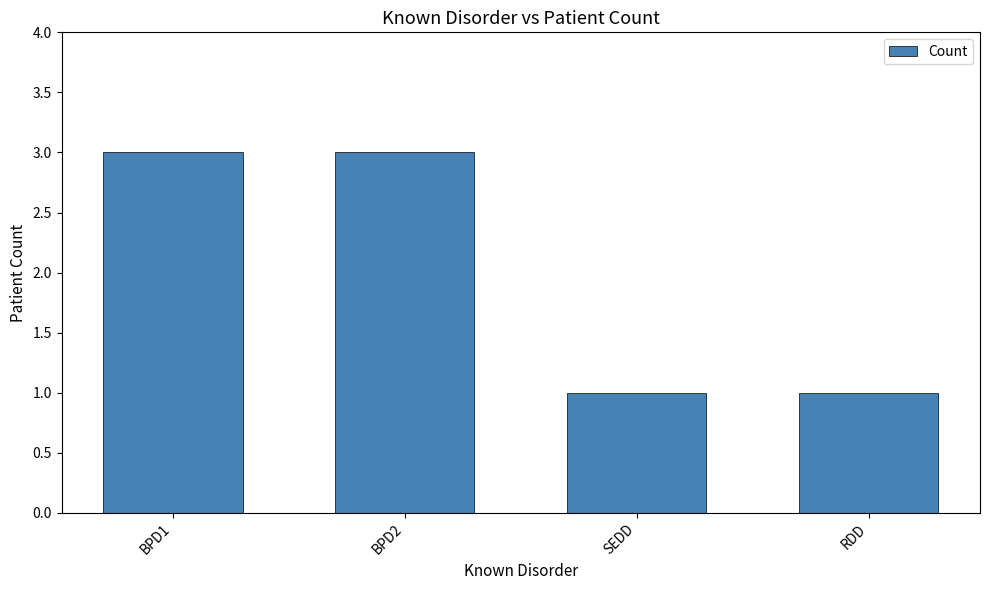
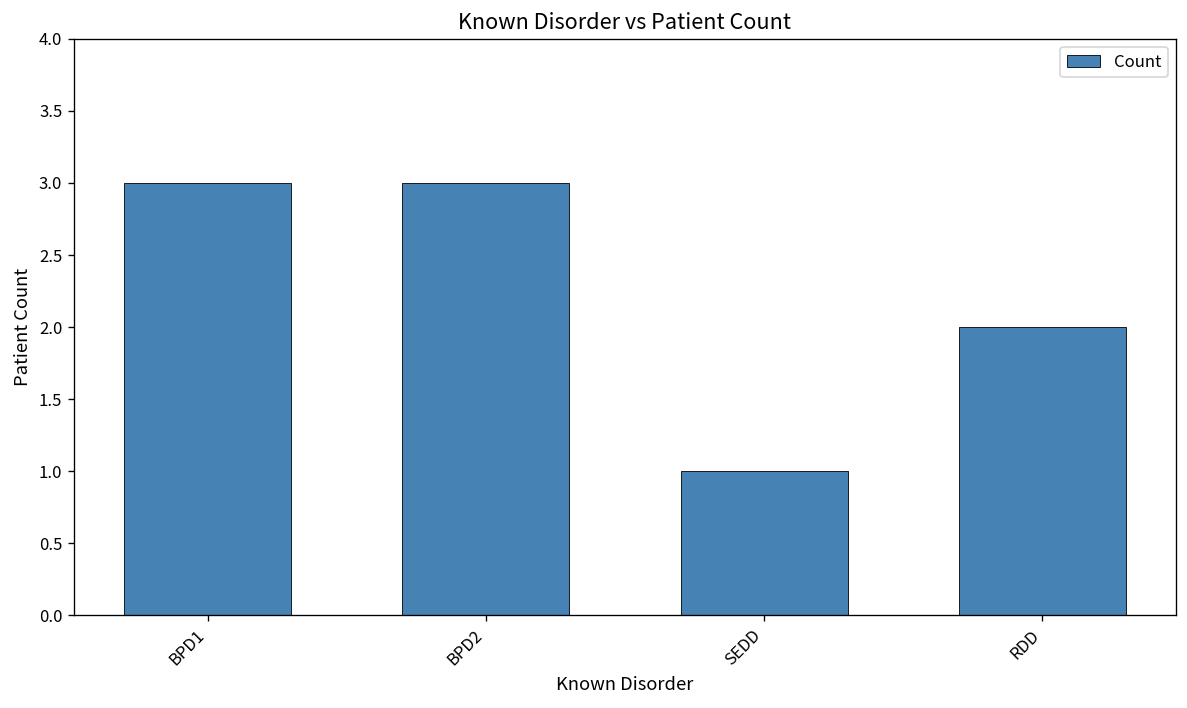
RDD: 1 -> 2
